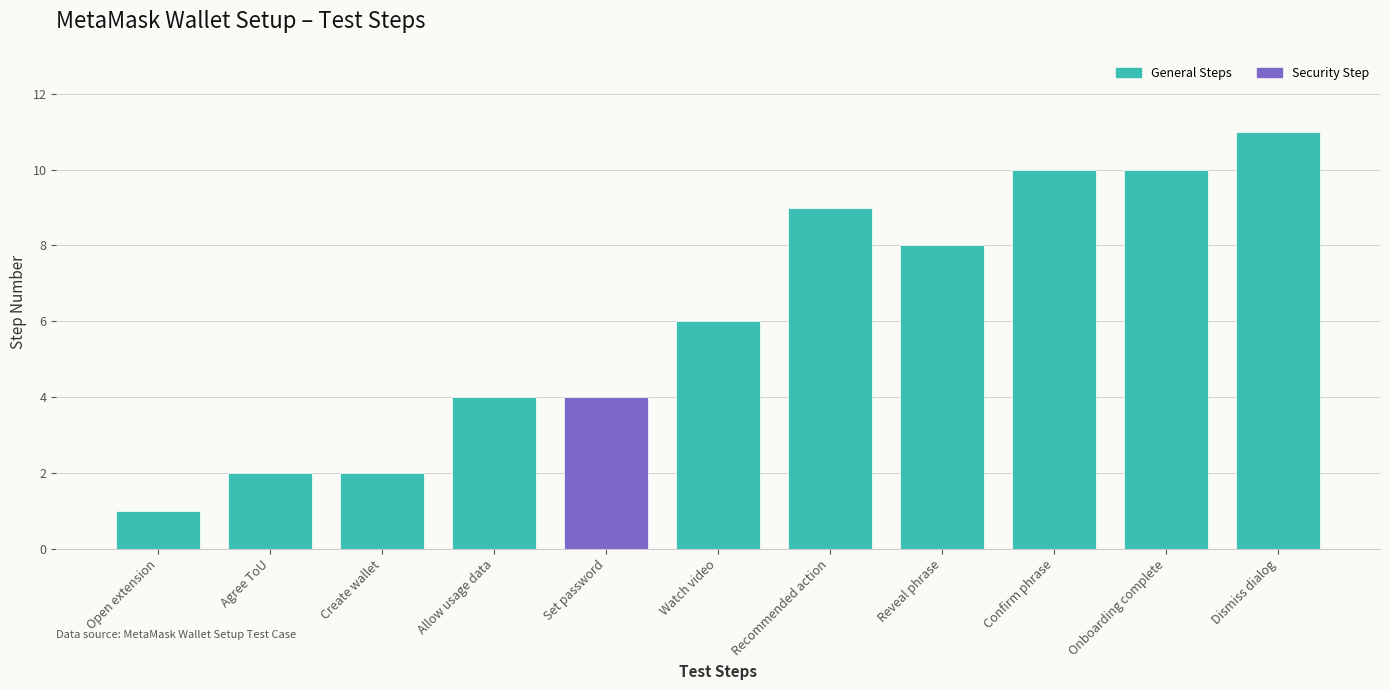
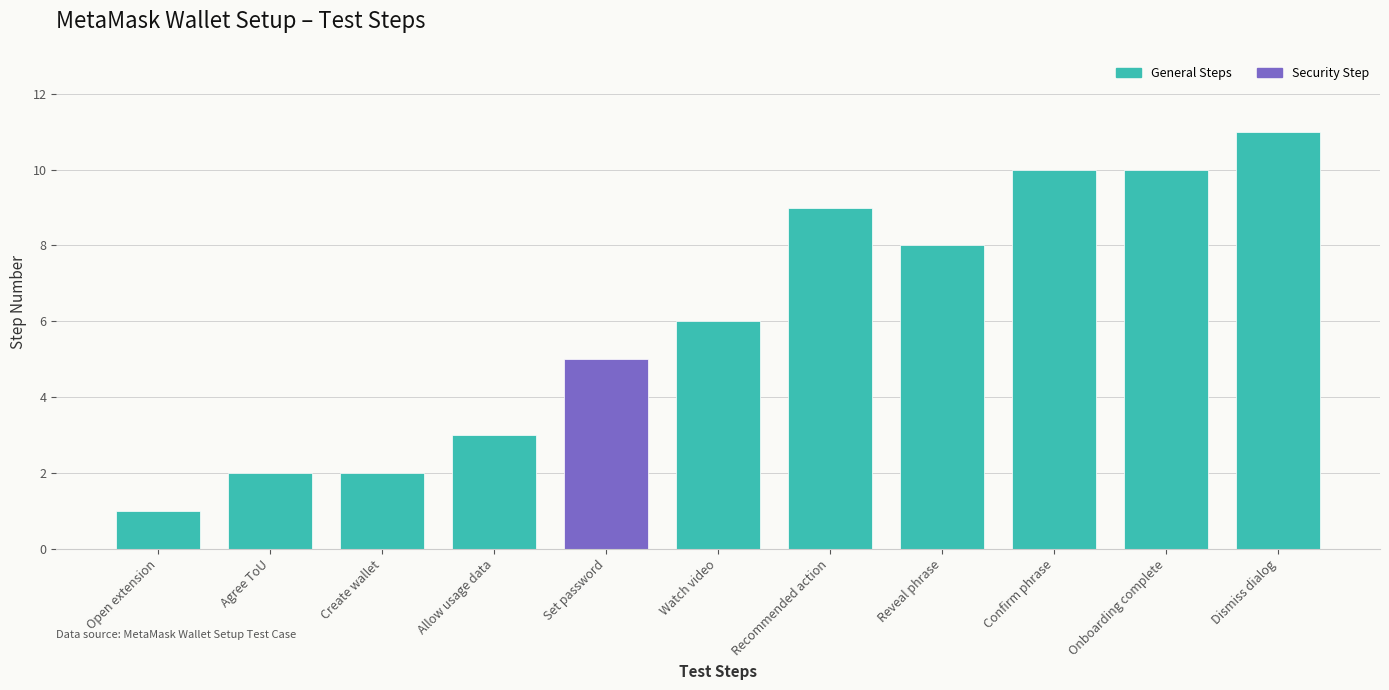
Allow usage data: 4 -> 3
Set password: 4 -> 5
